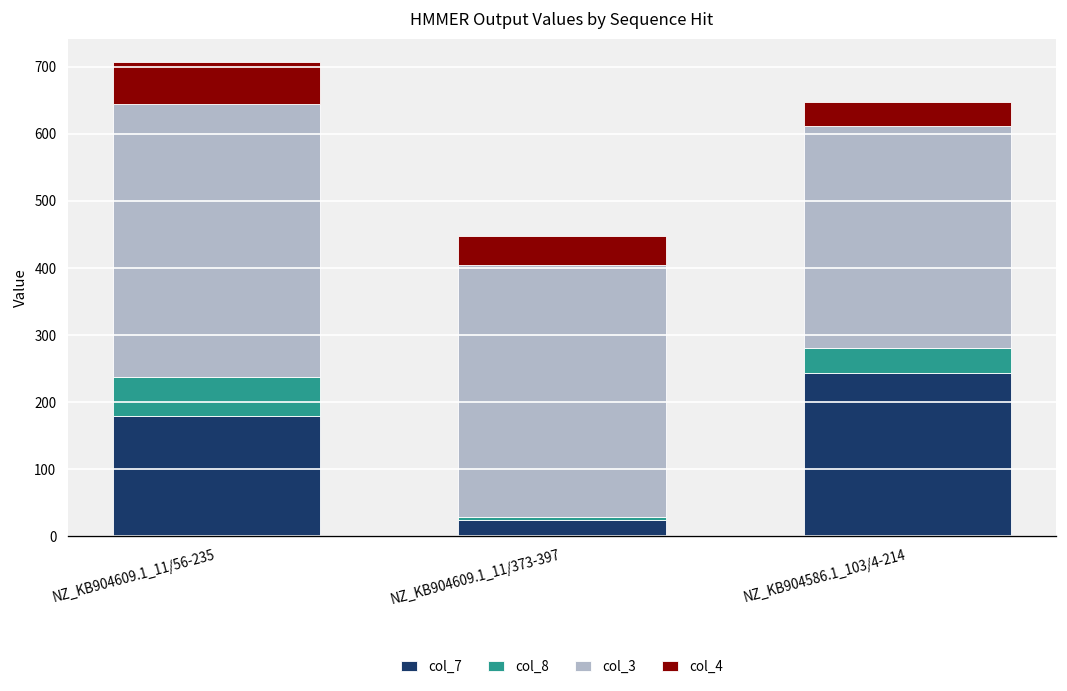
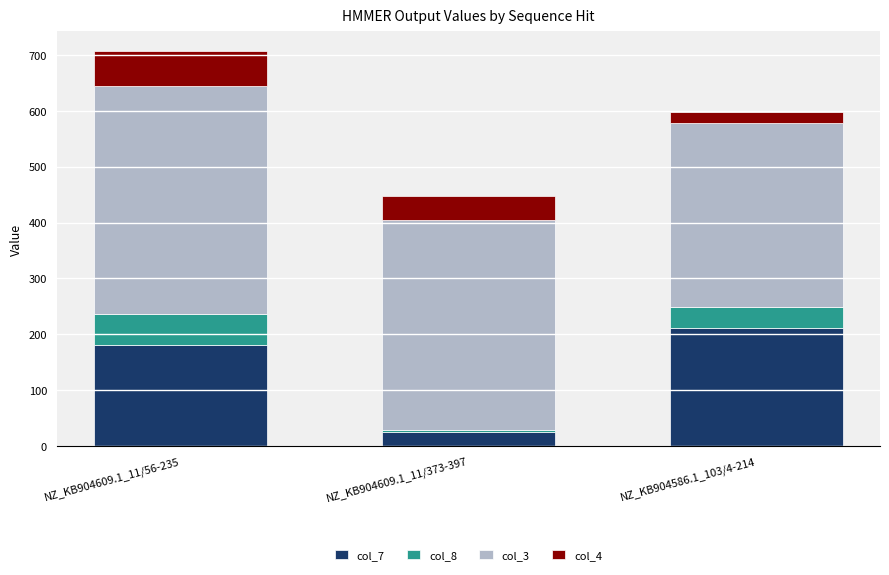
col_7, NZ_KB904586.1_103/4-214: 240 -> 210
col_4, NZ_KB904586.1_103/4-214: 40 -> 20
